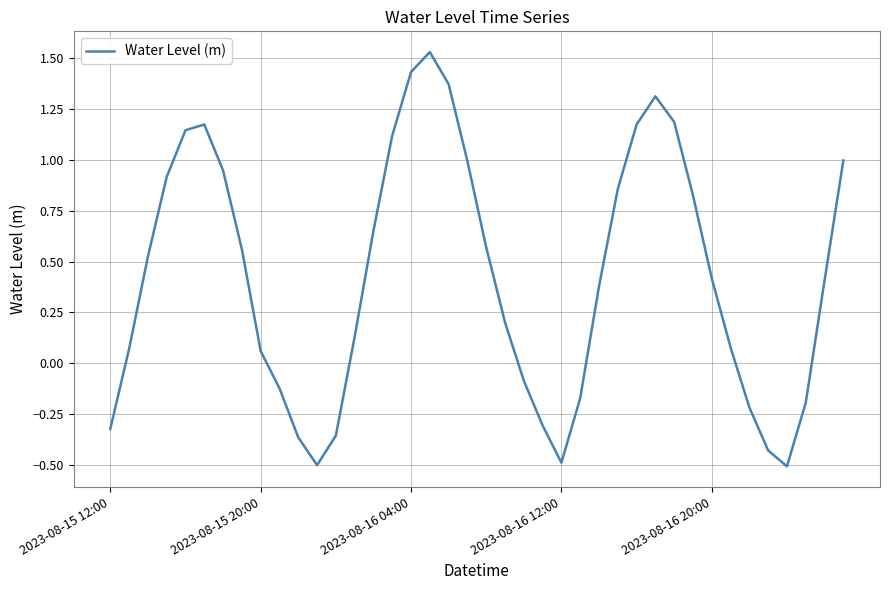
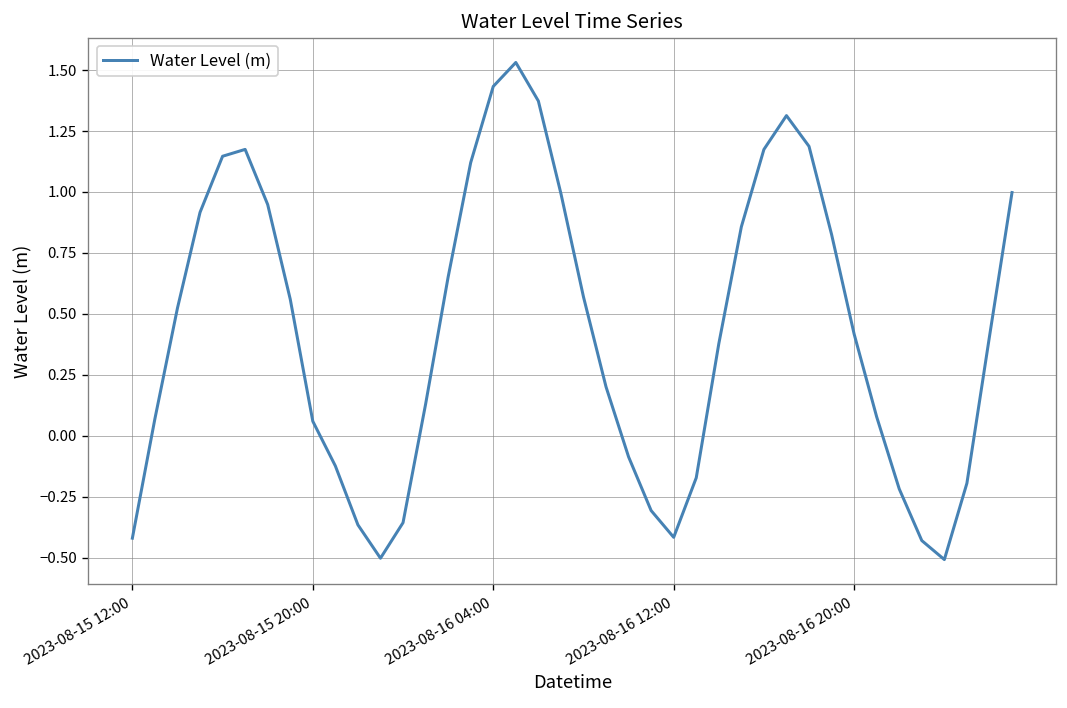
2023-08-15 12:00: -0.32 -> -0.42
2023-08-16 12:00: -0.49 -> -0.42
